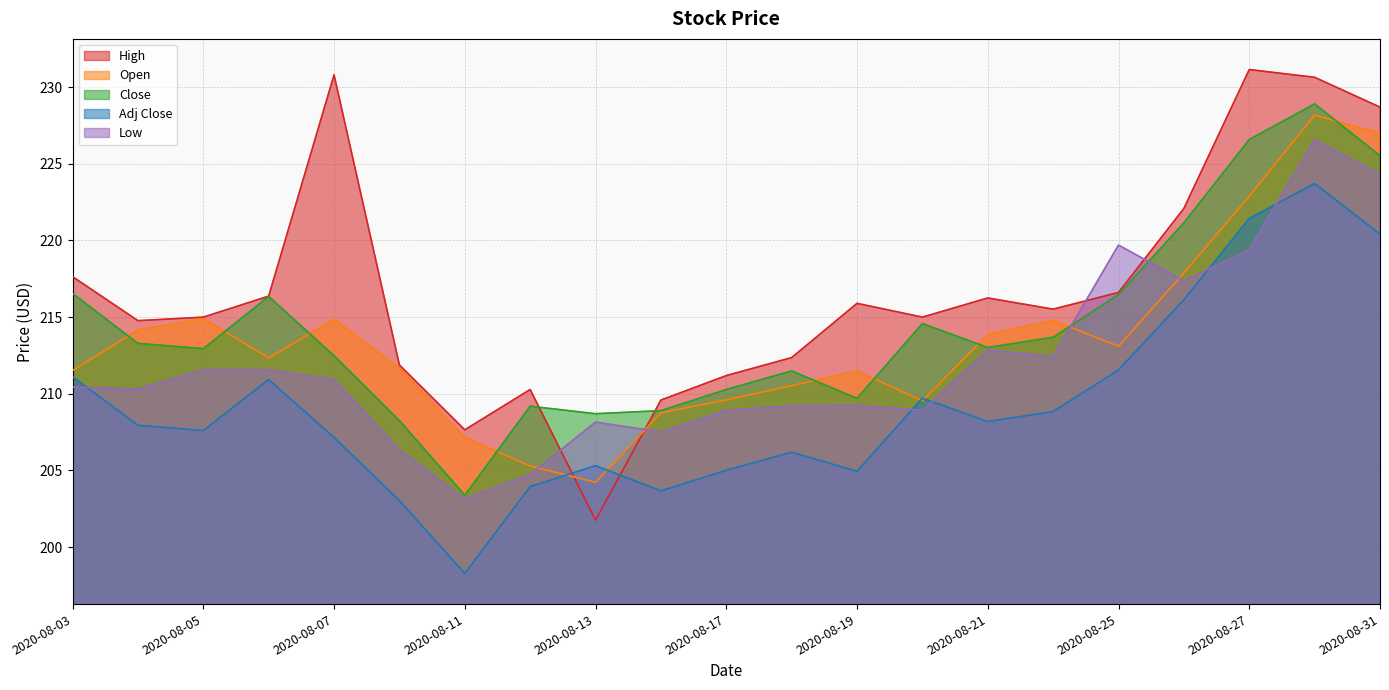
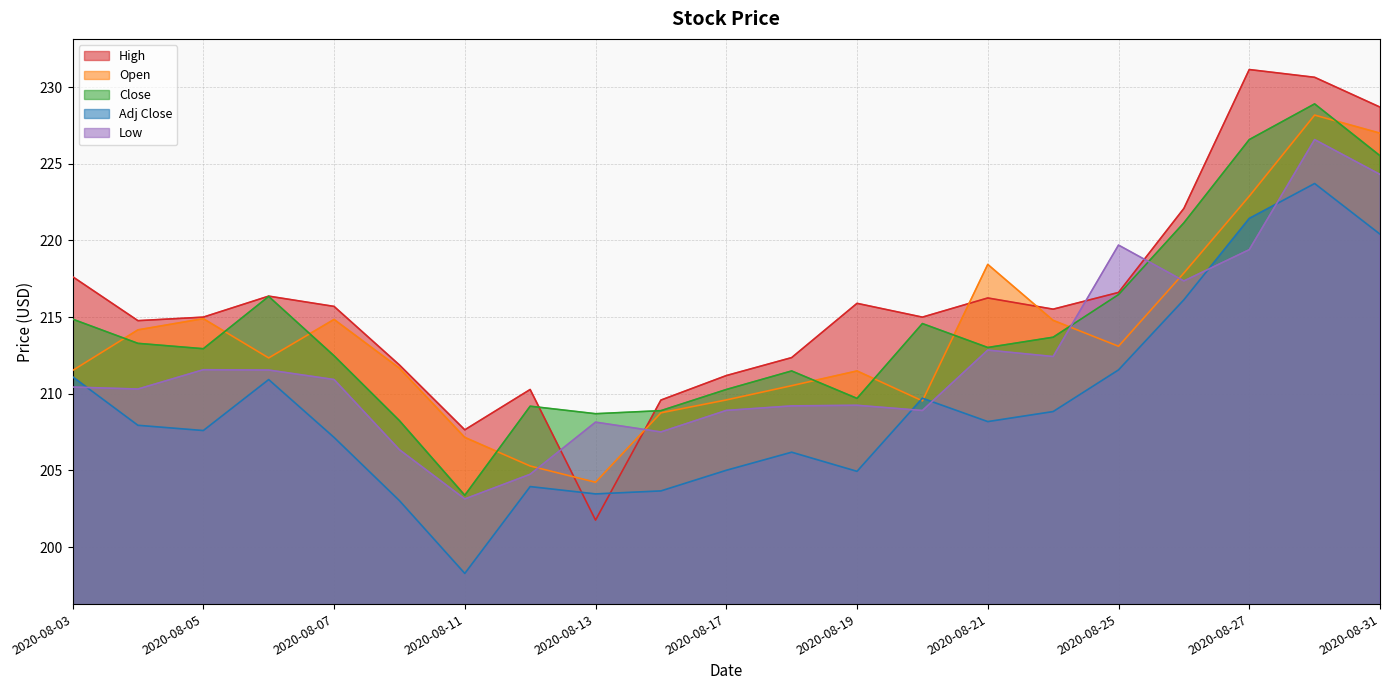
Close, 2020-08-03: 216.5 -> 214.9
High, 2020-08-07: 230.8 -> 215.7
Adj Close, 2020-08-13: 205.3 -> 203.5
Open, 2020-08-21: 213.9 -> 218.4
